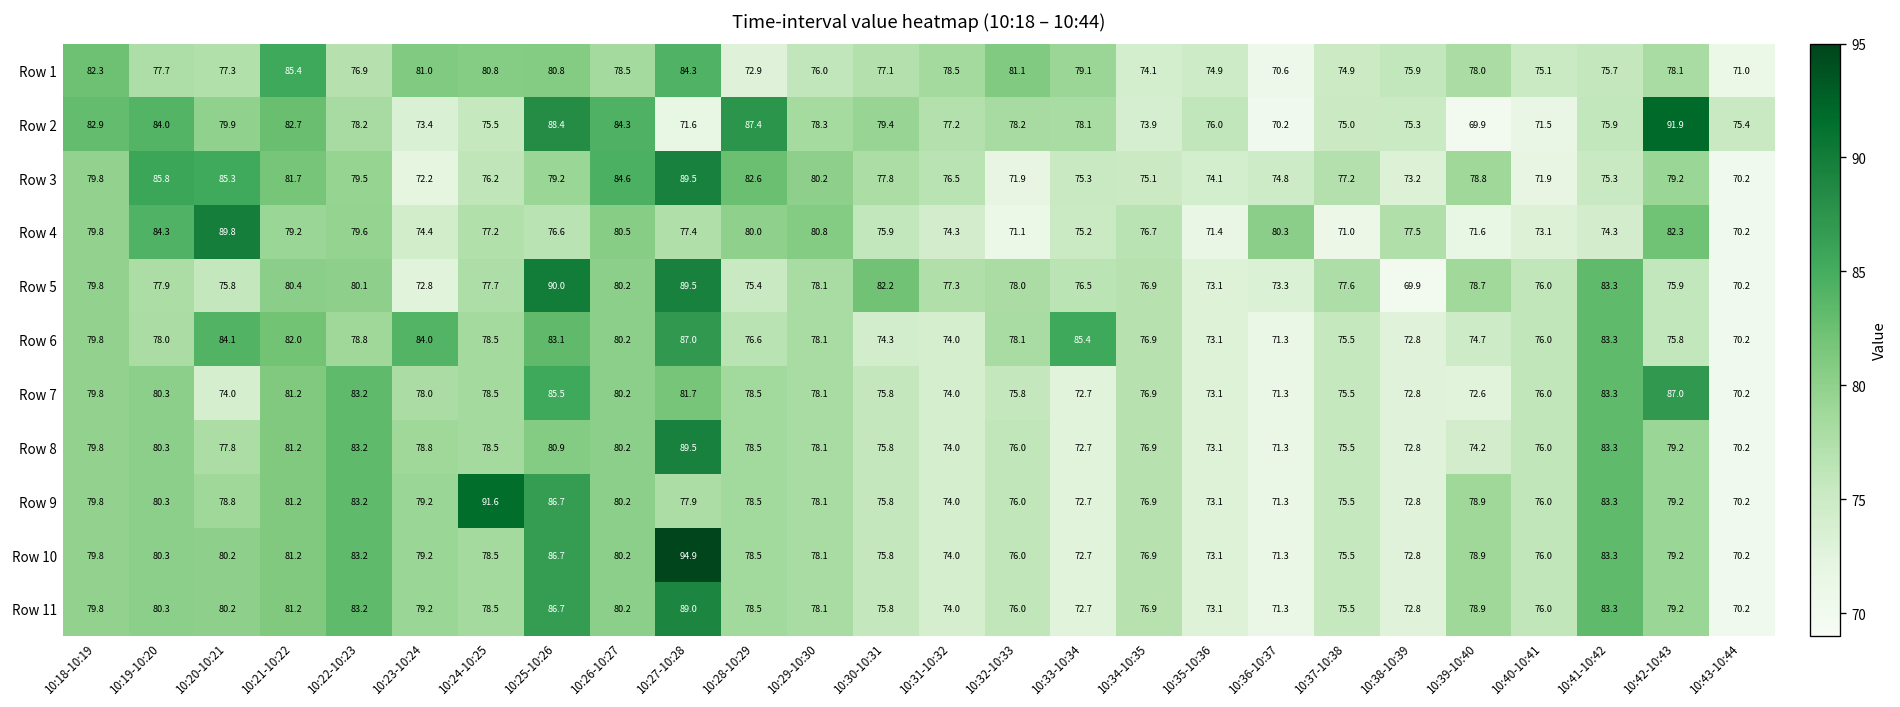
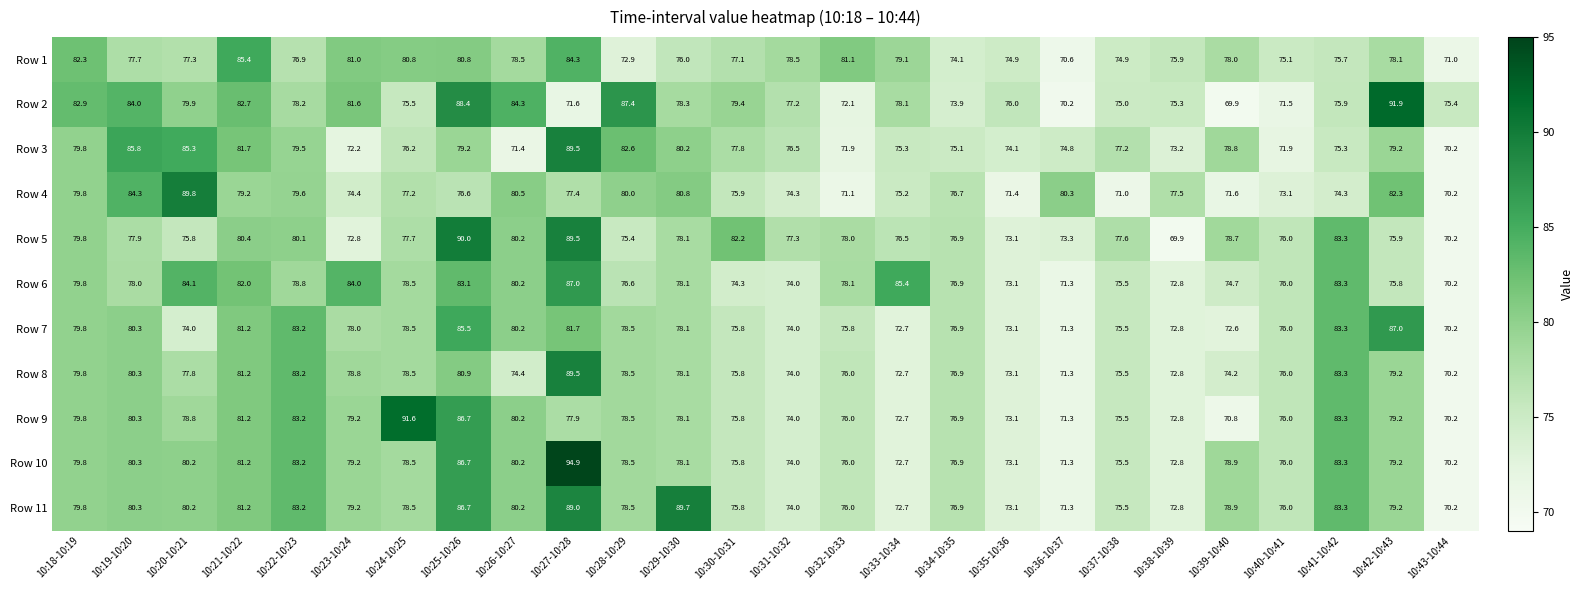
Row 2, 10:23-10:24: 73.4 -> 81.6
Row 2, 10:32-10:33: 78.2 -> 72.1
Row 3, 10:26-10:27: 84.6 -> 71.4
Row 8, 10:26-10:27: 80.2 -> 74.4
Row 9, 10:39-10:40: 78.9 -> 70.8
Row 11, 10:29-10:30: 78.1 -> 89.7
